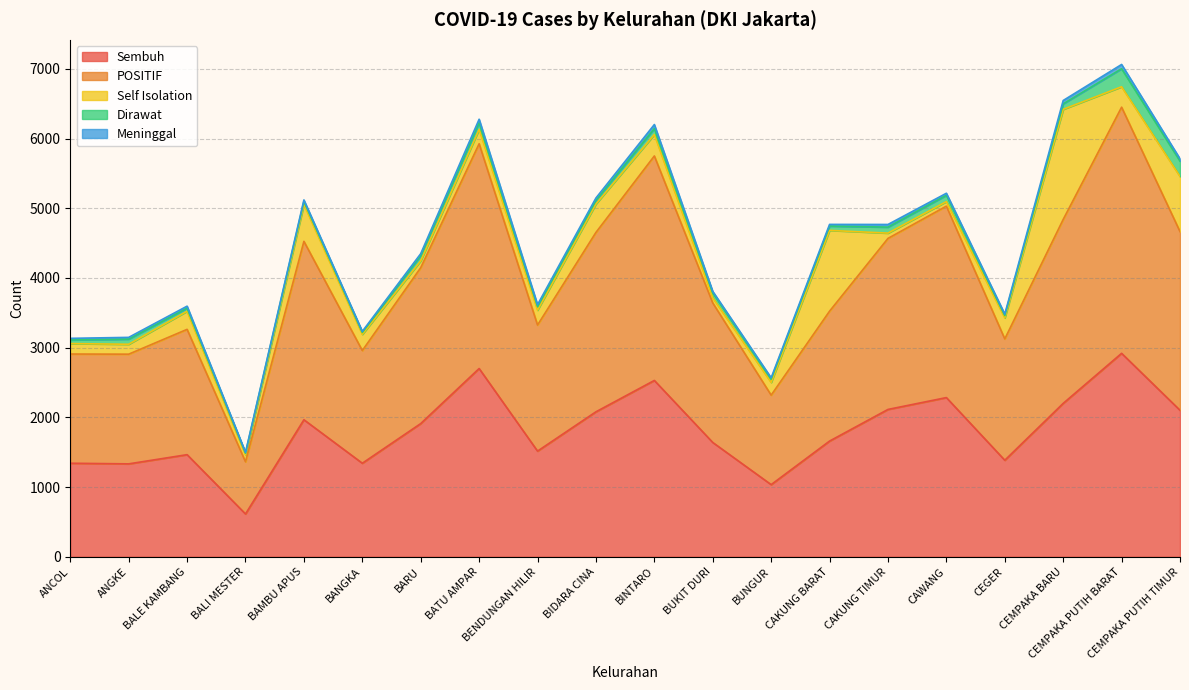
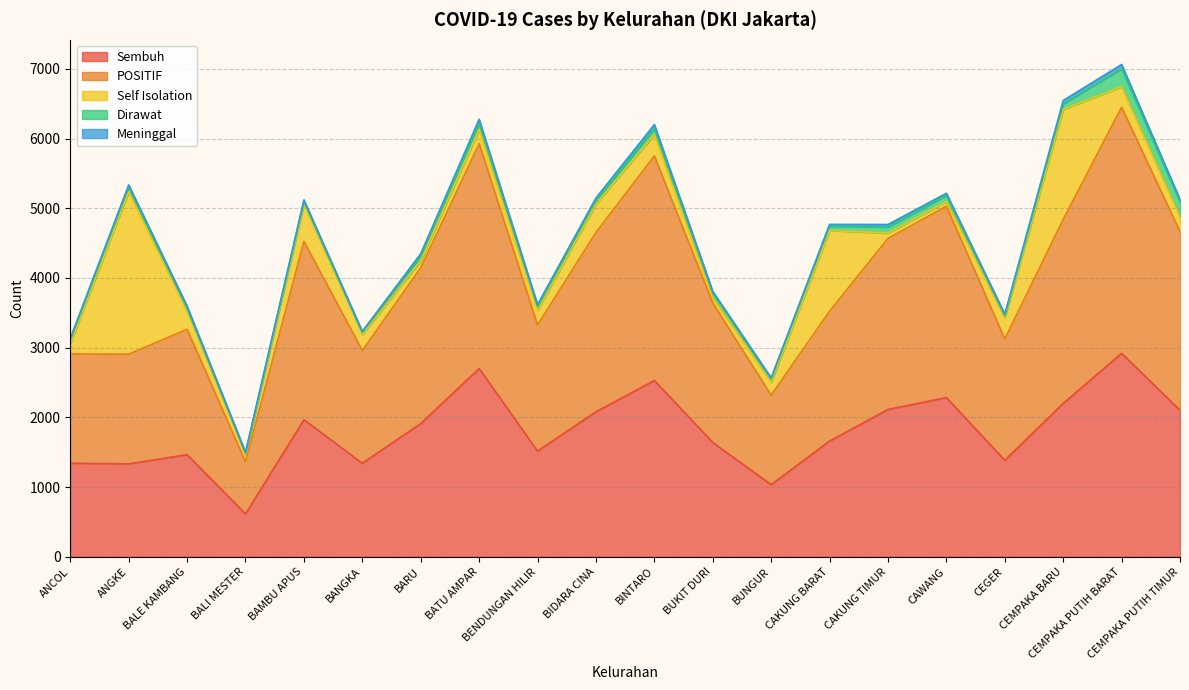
Self Isolation, ANGKE: 100 -> 2300
Self Isolation, CEMPAKA PUTIH TIMUR: 800 -> 200
